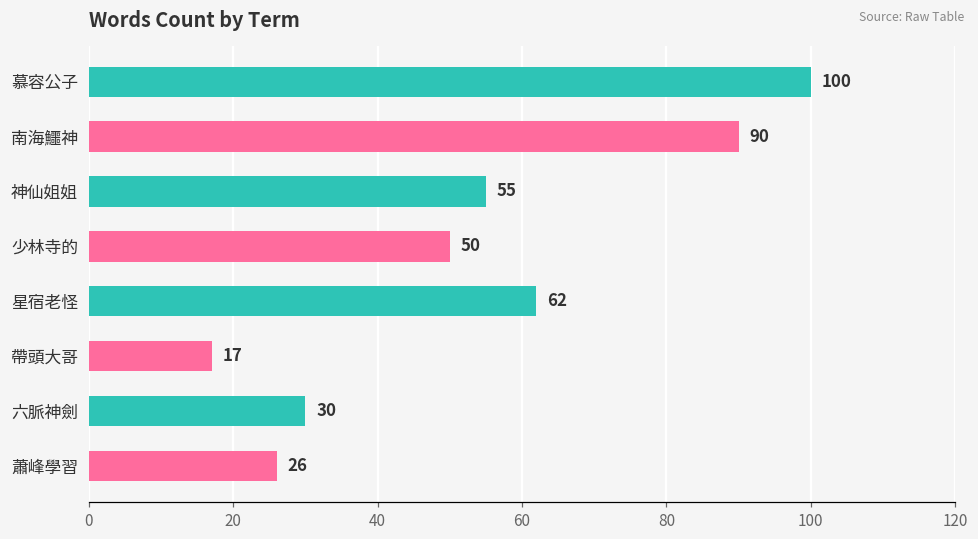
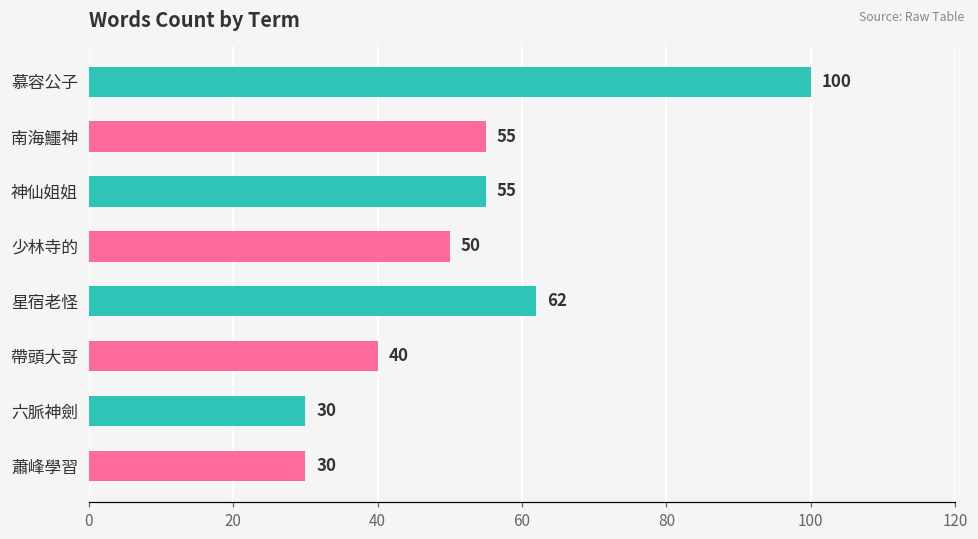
南海鱷神: 90 -> 55
帶頭大哥: 17 -> 40
蕭峰學習: 26 -> 30
